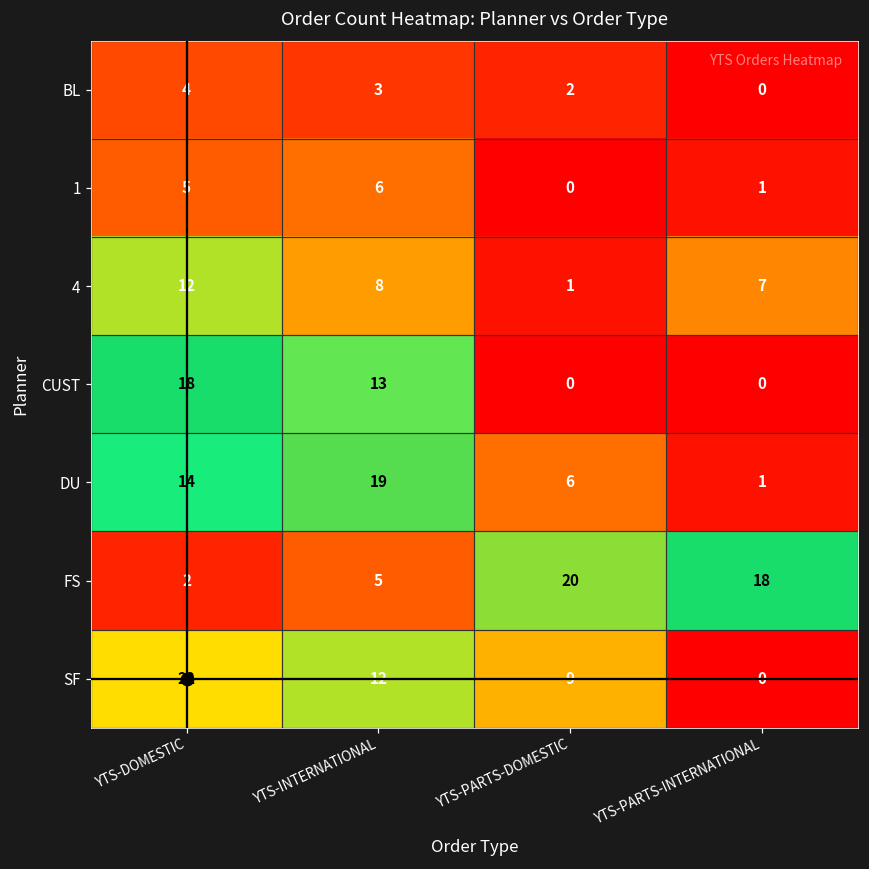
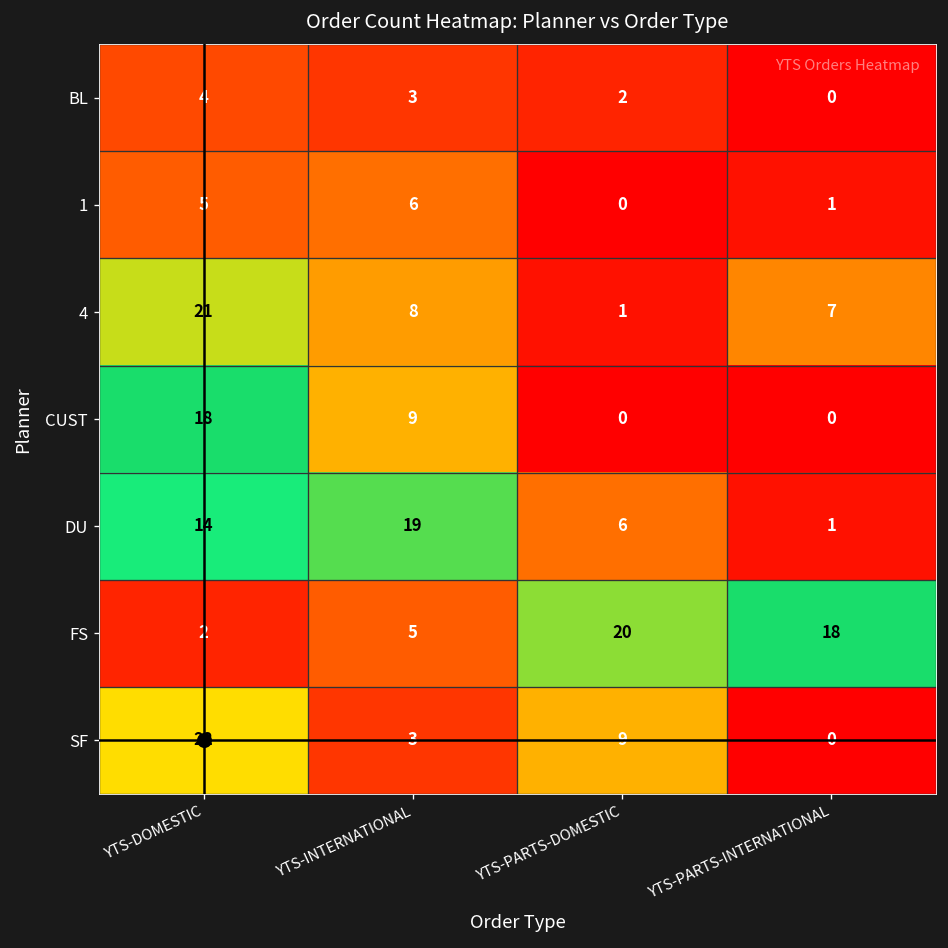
4, YTS-DOMESTIC: 12 -> 21
CUST, YTS-INTERNATIONAL: 13 -> 9
SF, YTS-INTERNATIONAL: 12 -> 3
